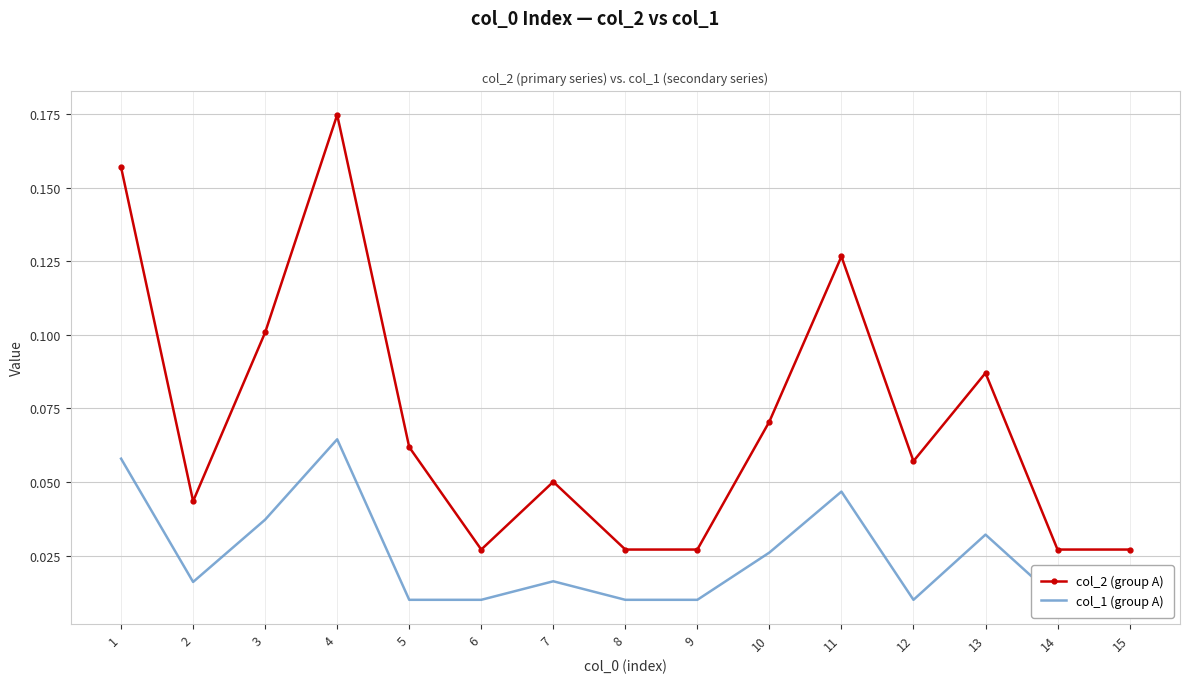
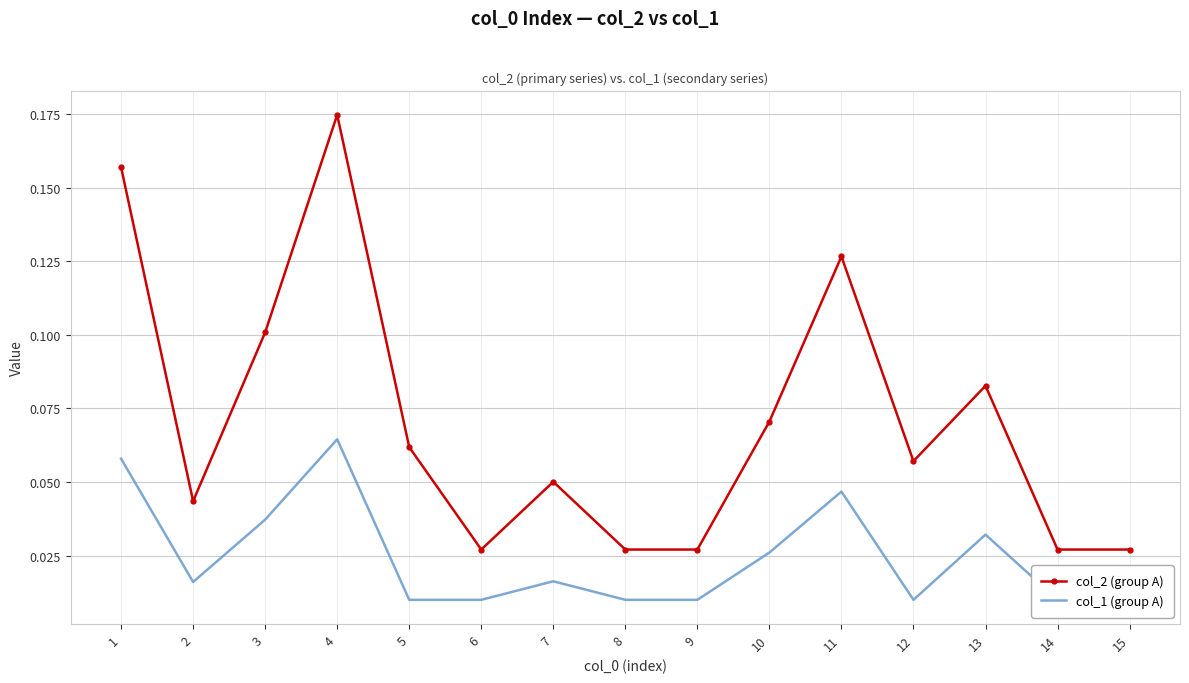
col_2 (group A), 13: 0.087 -> 0.083
